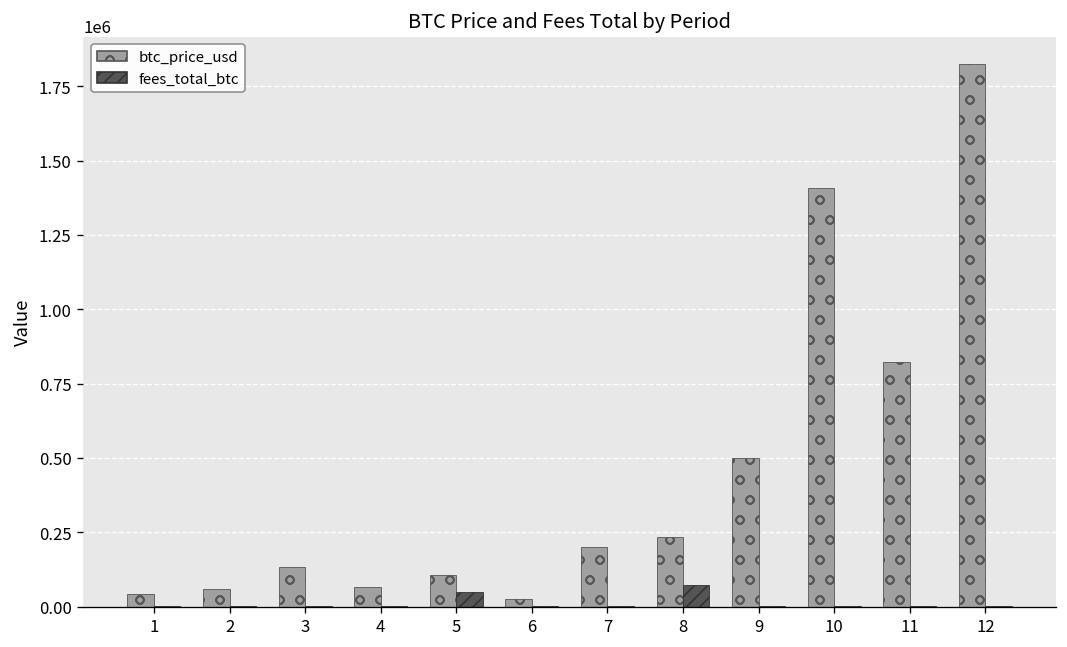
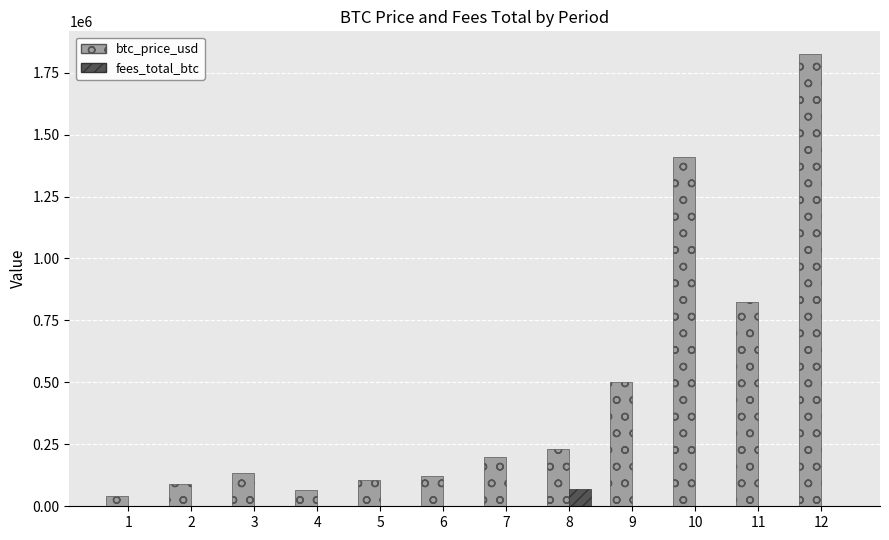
btc_price_usd, 2: 60000 -> 90000
fees_total_btc, 5: 50000 -> 0
btc_price_usd, 6: 20000 -> 120000
